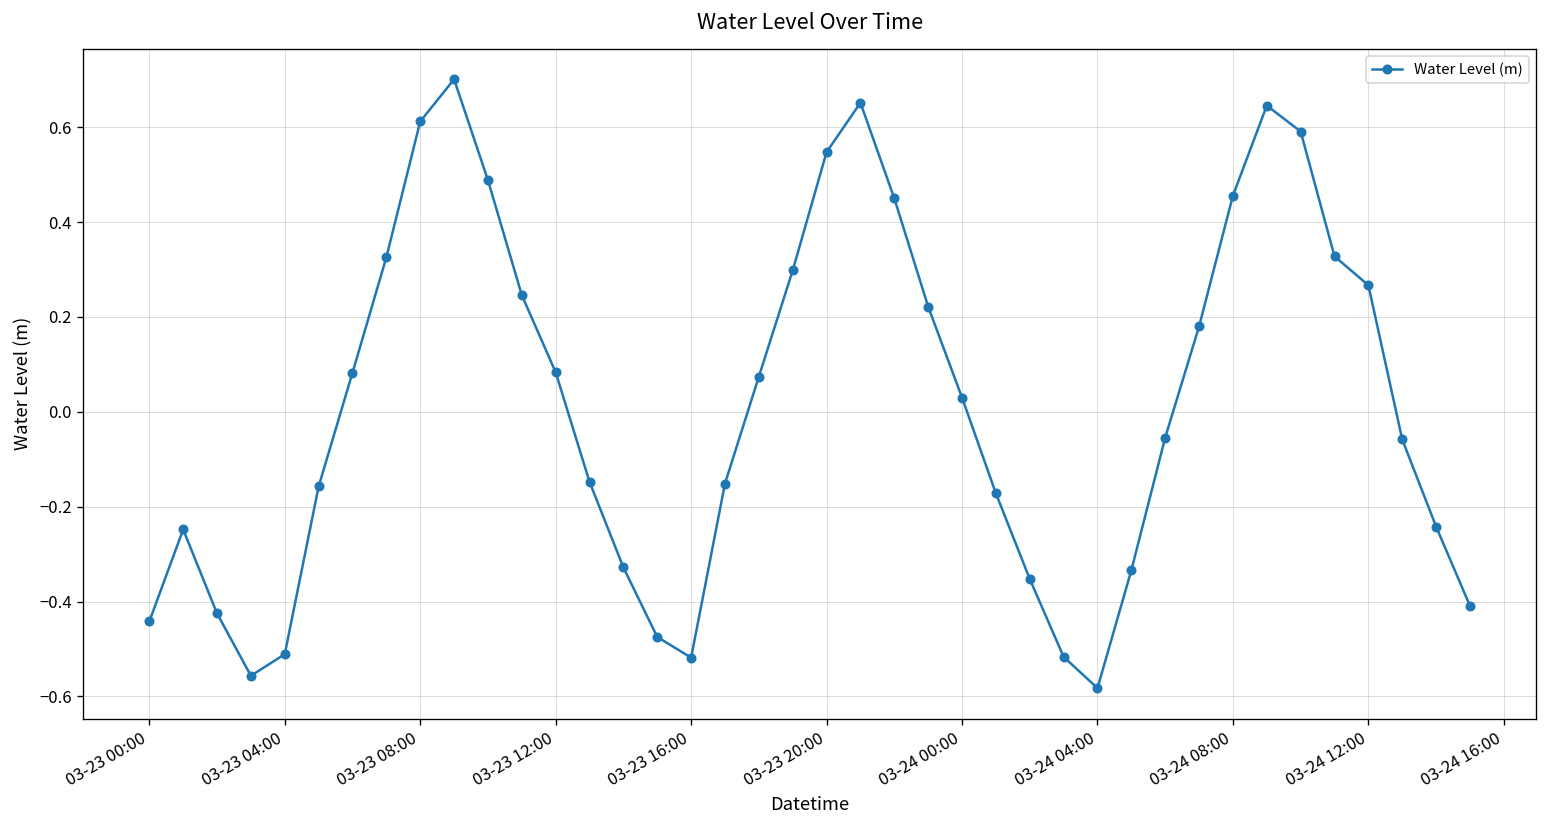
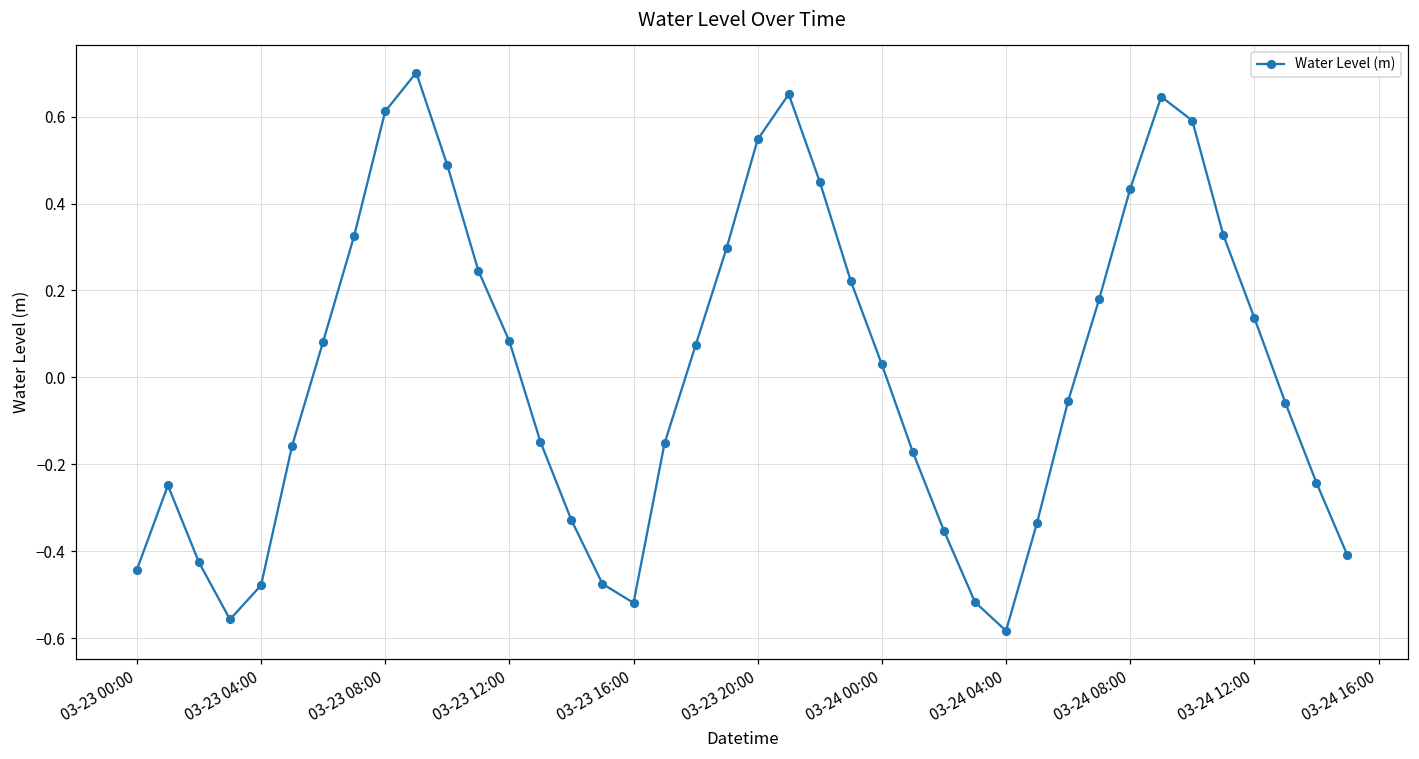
03-23 04:00: -0.51 -> -0.48
03-24 08:00: 0.46 -> 0.43
03-24 12:00: 0.27 -> 0.14
